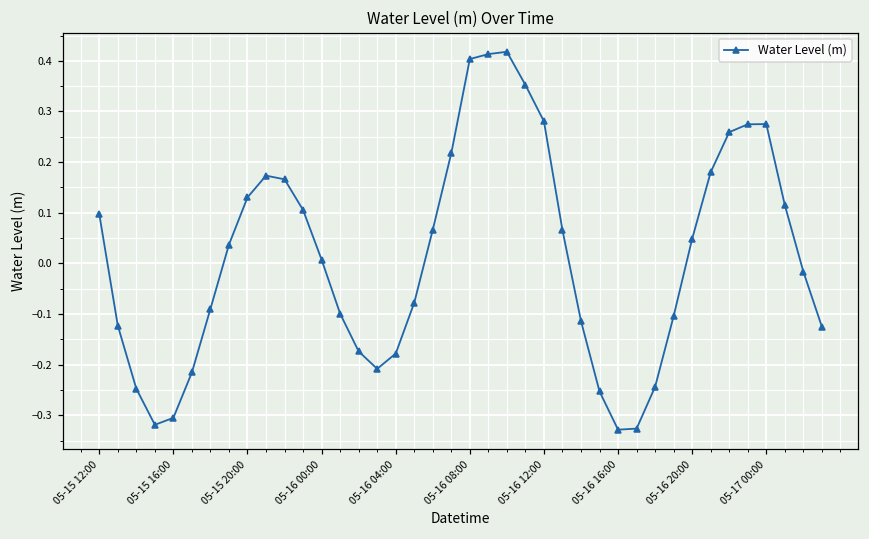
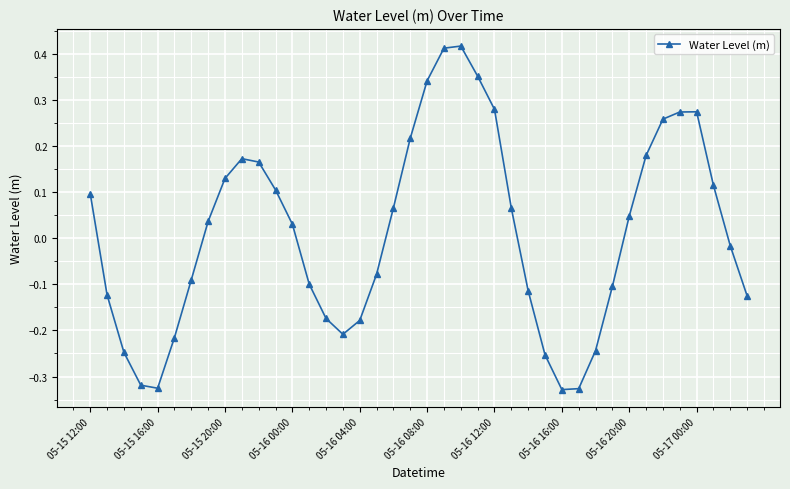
05-15 16:00: -0.31 -> -0.33
05-16 00:00: 0.01 -> 0.03
05-16 08:00: 0.40 -> 0.34
